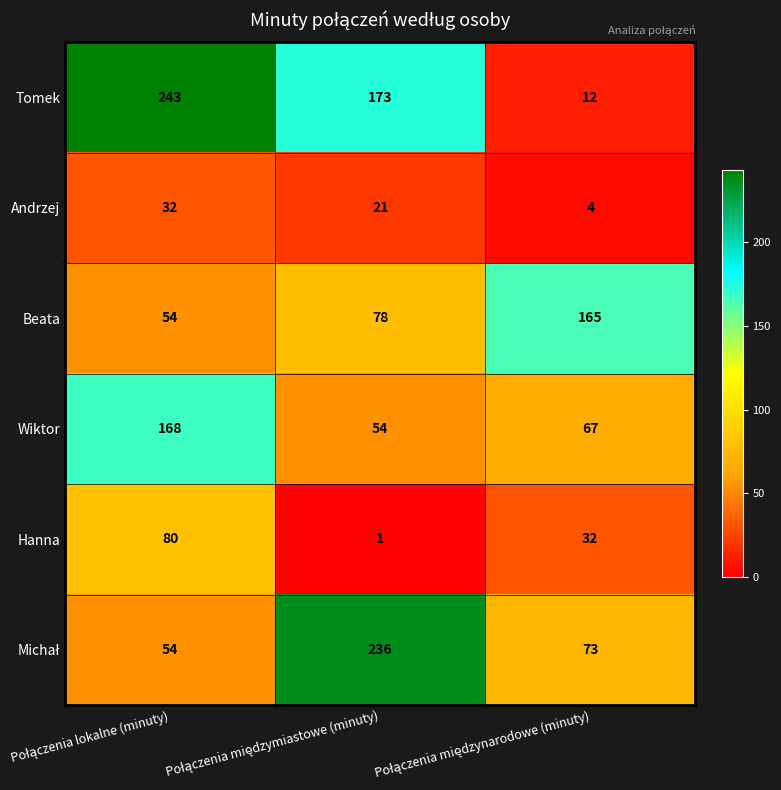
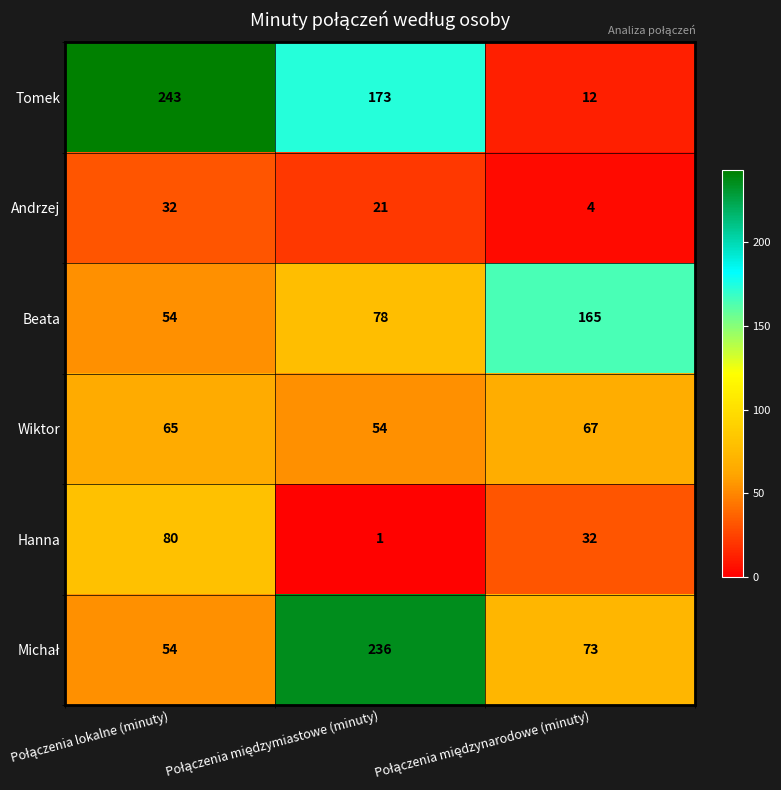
Wiktor, Połączenia lokalne (minuty): 168 -> 65
